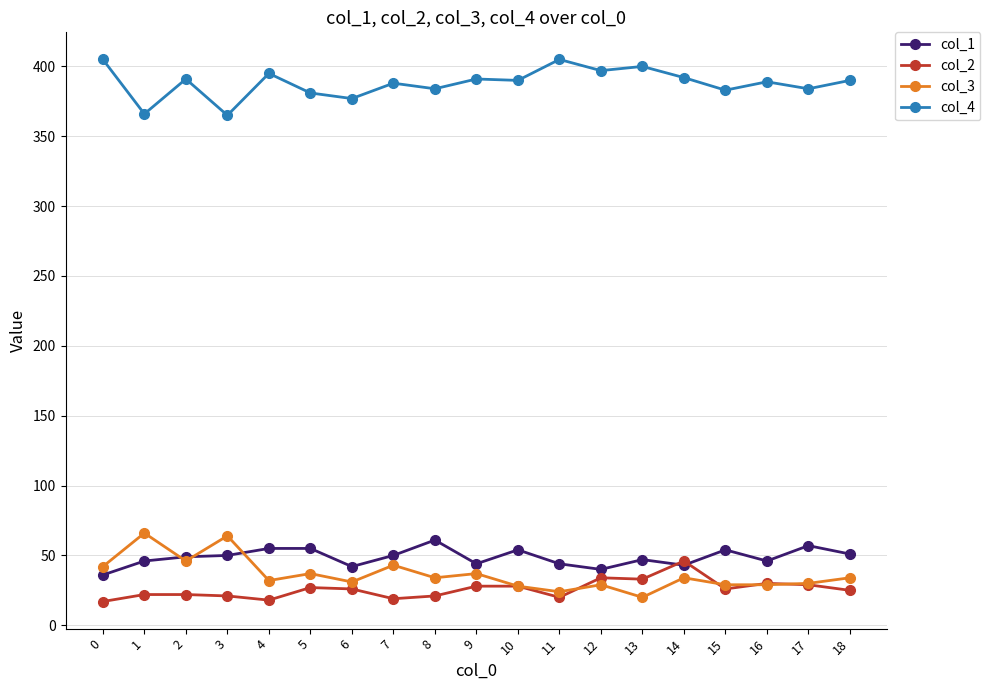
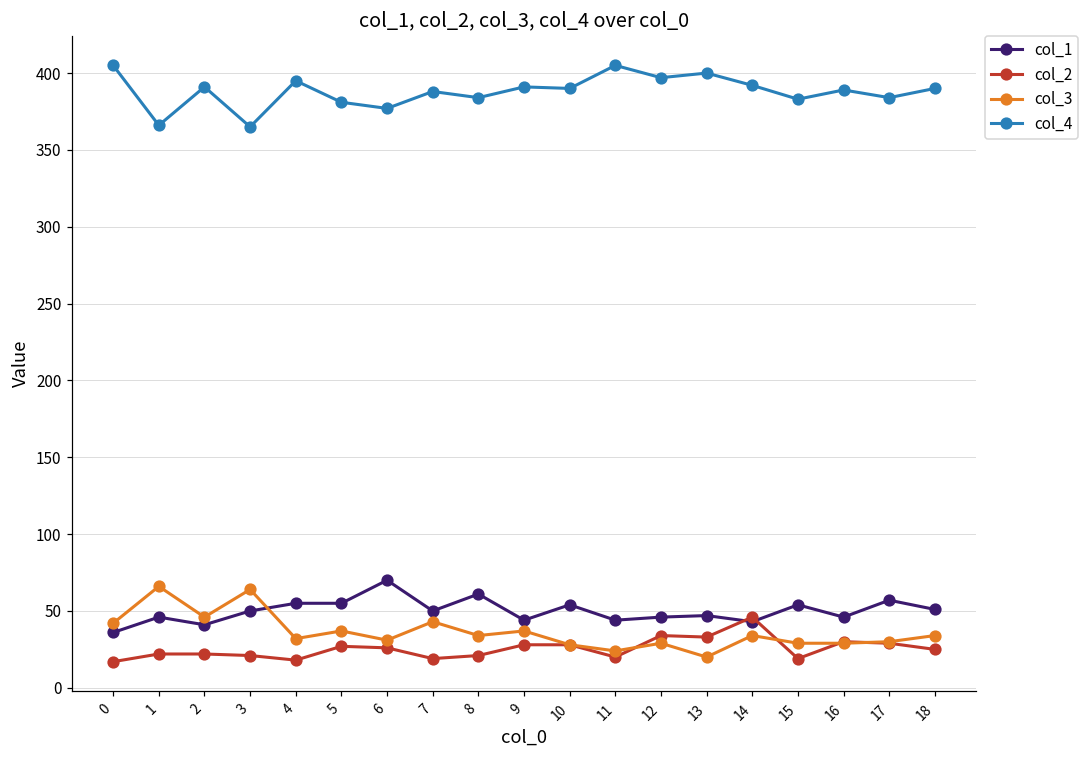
col_1, 2: 49 -> 41
col_1, 6: 42 -> 70
col_1, 12: 40 -> 46
col_2, 15: 26 -> 19
